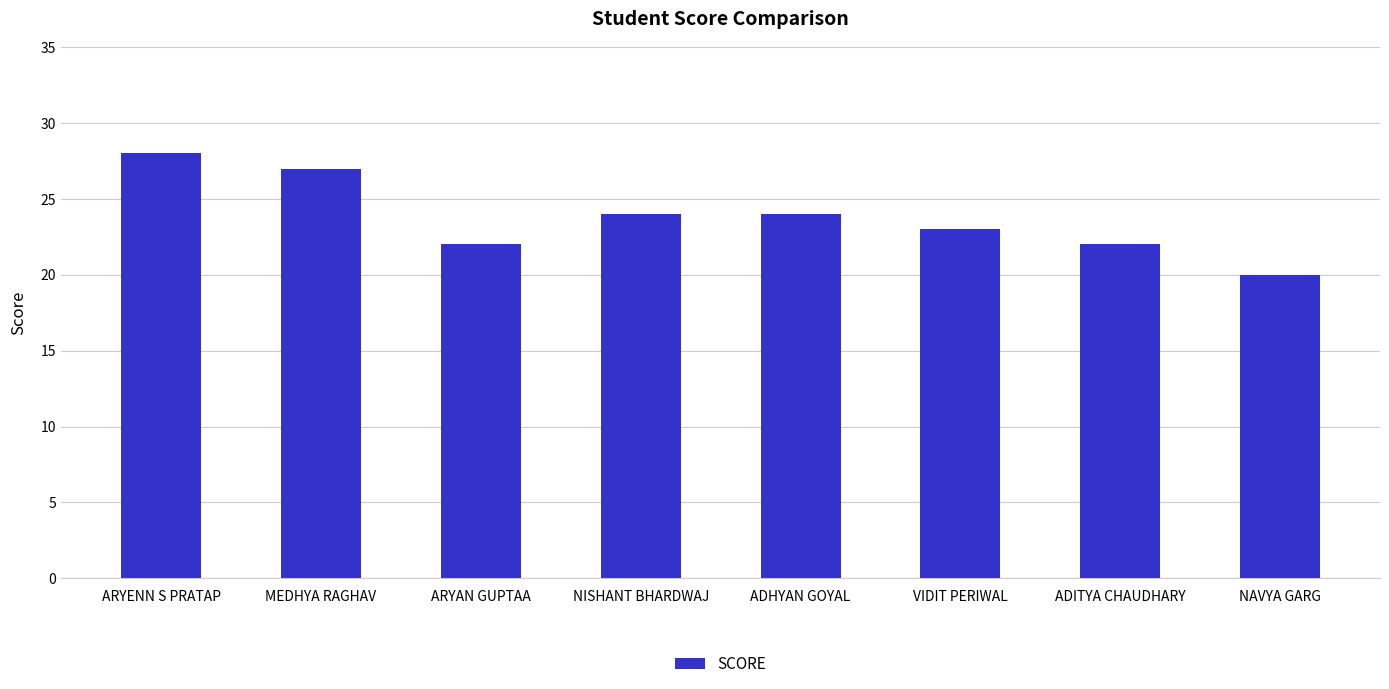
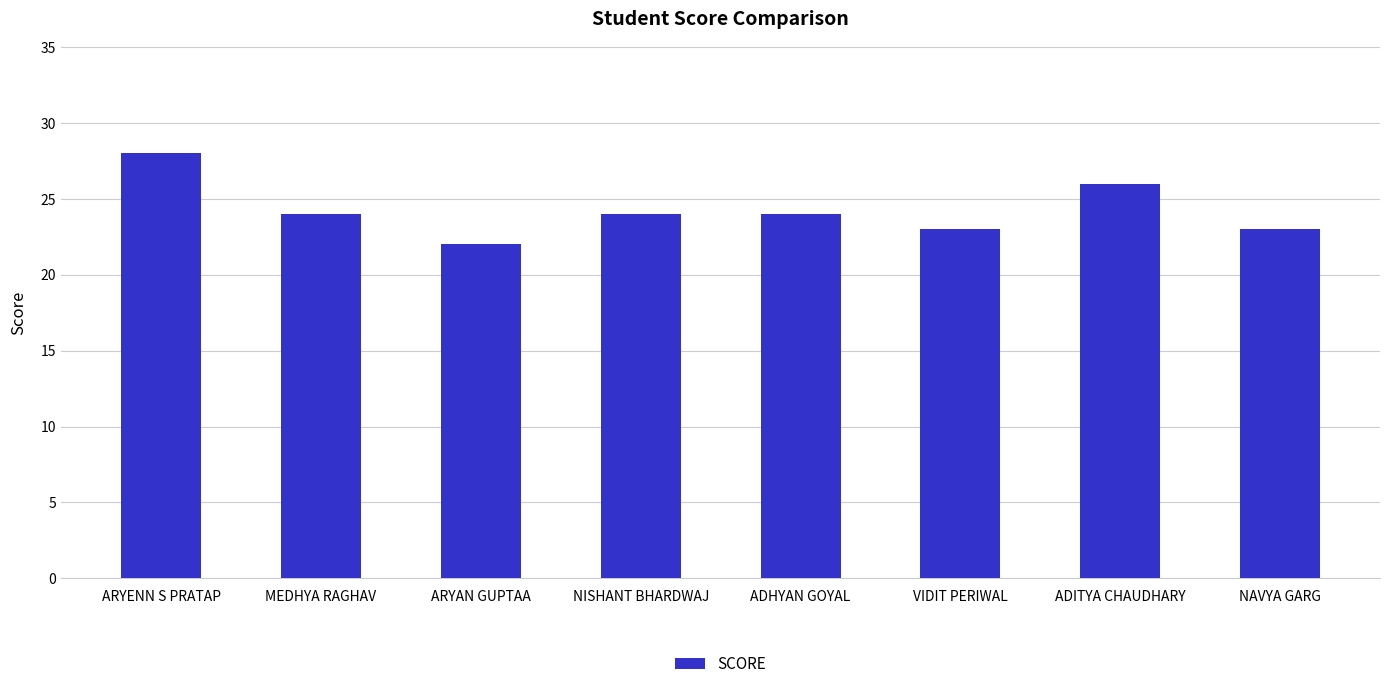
MEDHYA RAGHAV: 27 -> 24
ADITYA CHAUDHARY: 22 -> 26
NAVYA GARG: 20 -> 23
